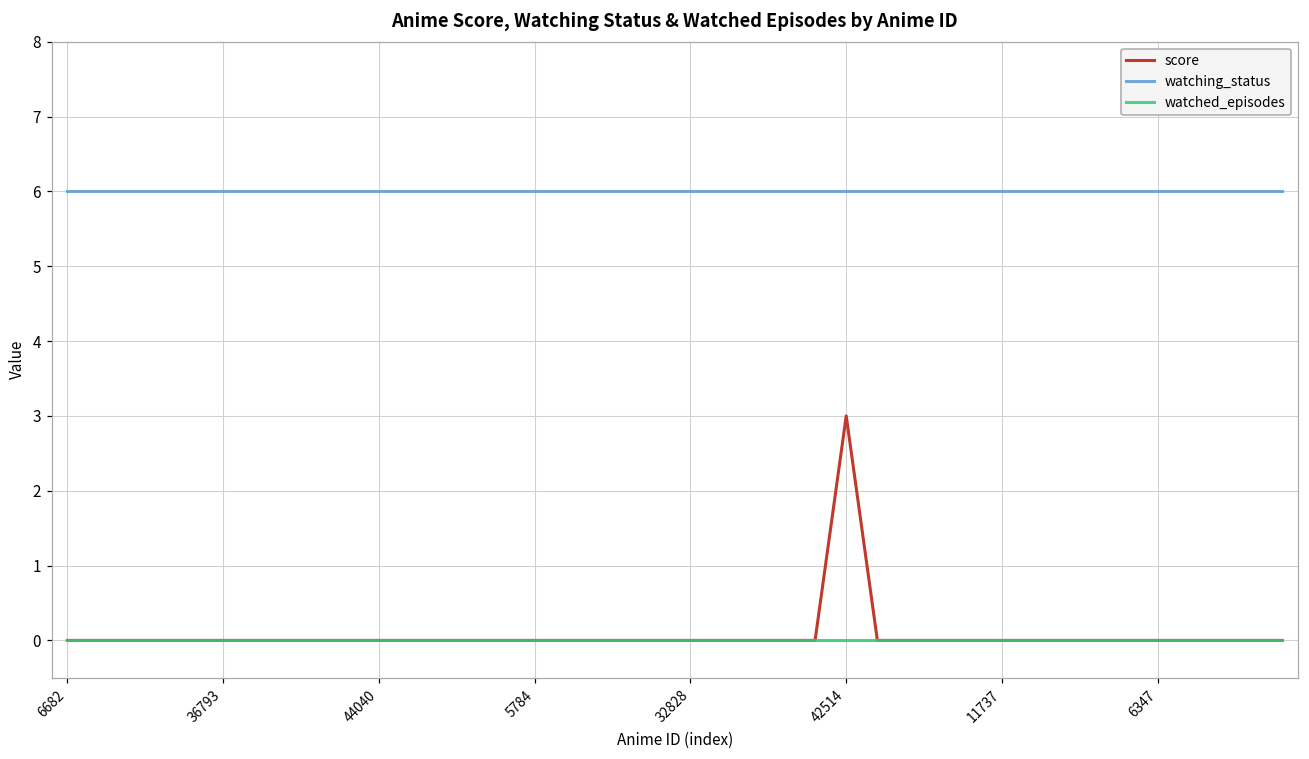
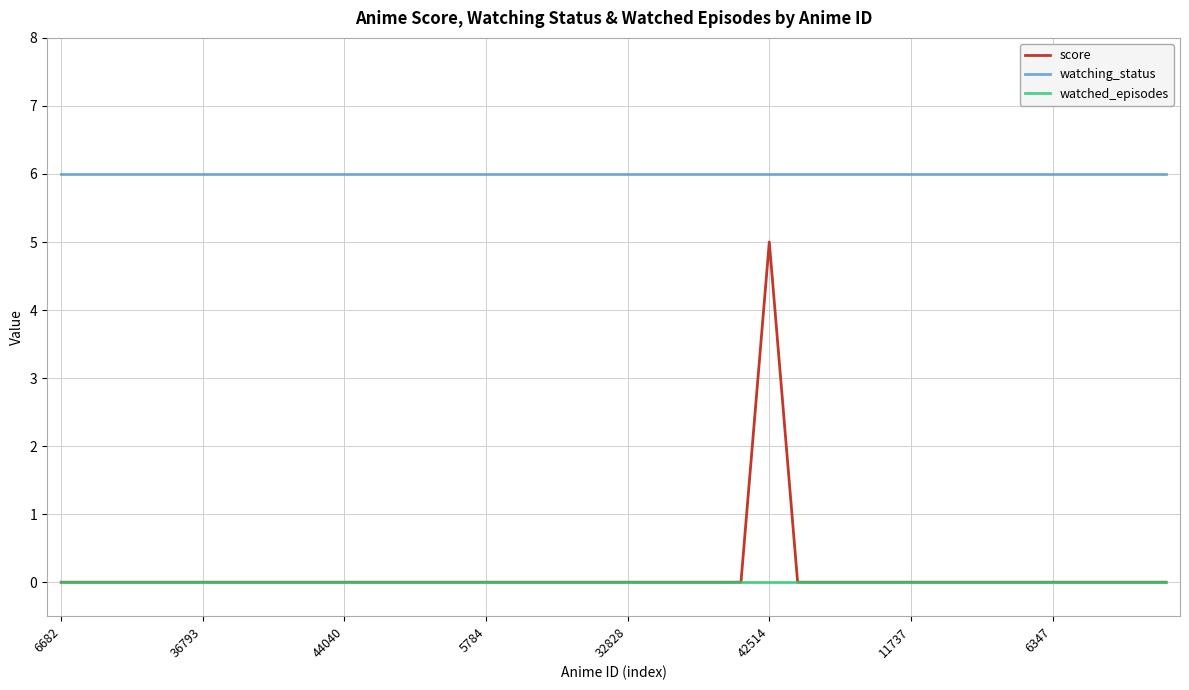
score, 42514: 3 -> 5
